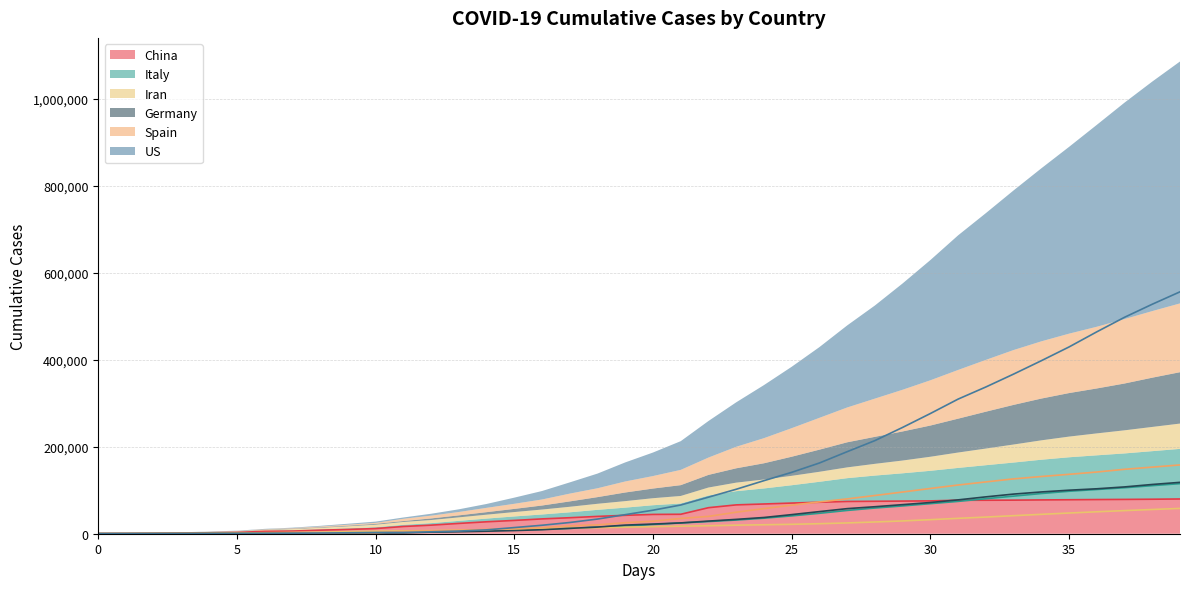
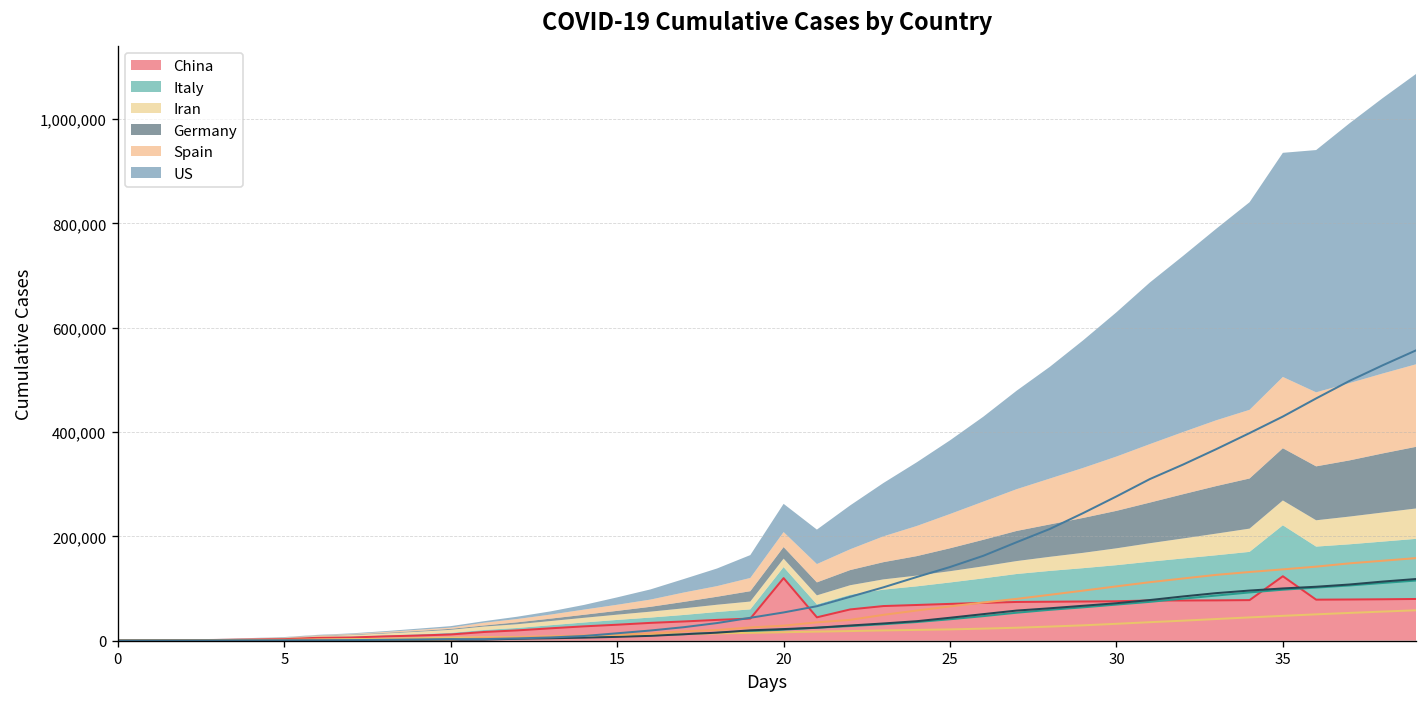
China, 20: 40,000 -> 120,000
China, 35: 80,000 -> 120,000
